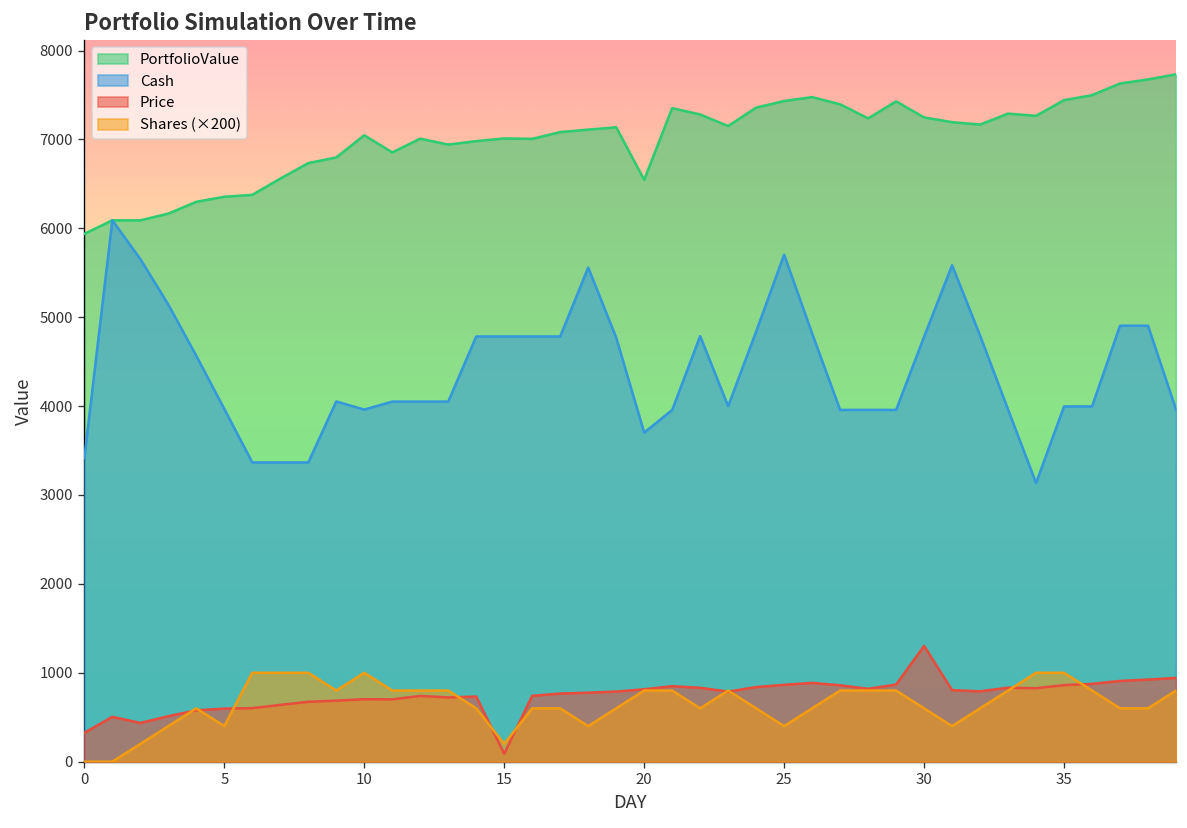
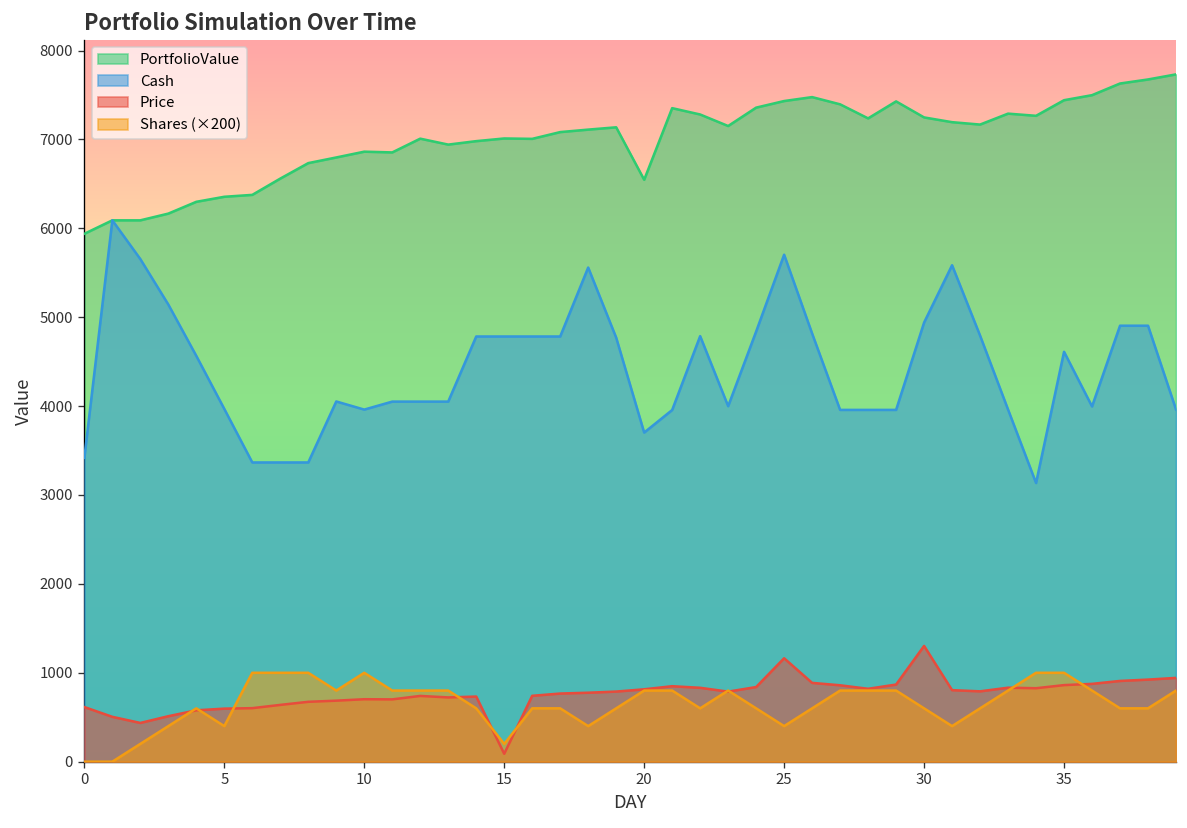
Price, 0: 300 -> 600
PortfolioValue, 10: 7000 -> 6900
Price, 25: 900 -> 1200
Cash, 30: 4800 -> 4900
Cash, 35: 4000 -> 4600
